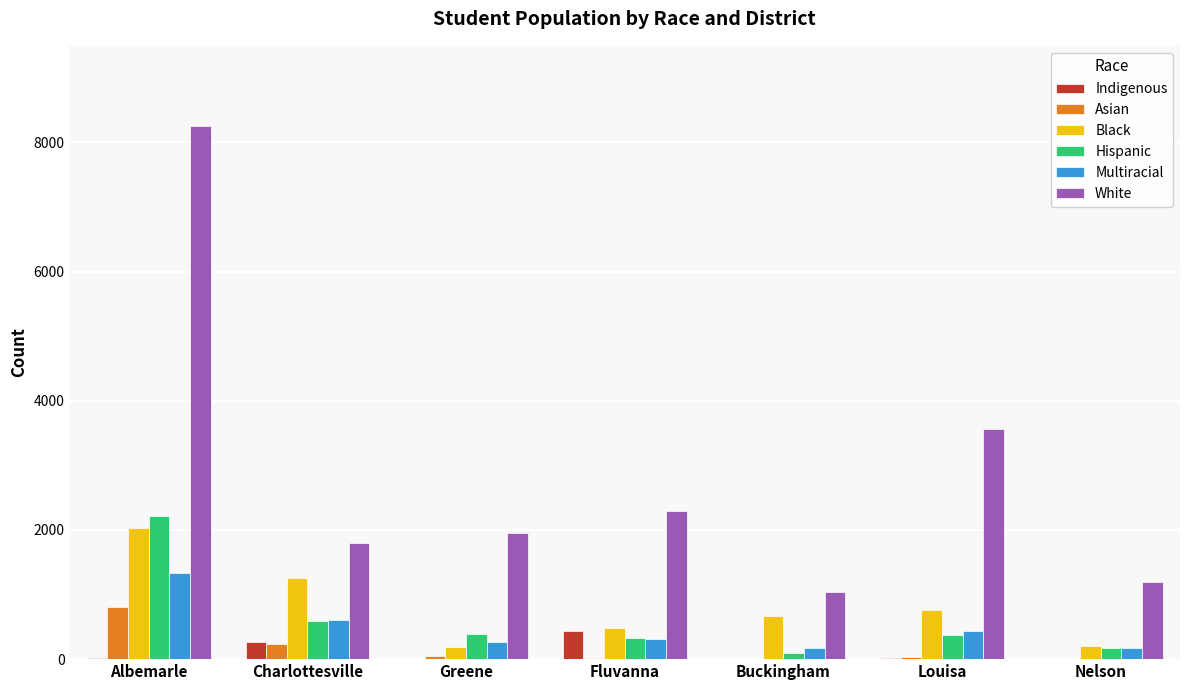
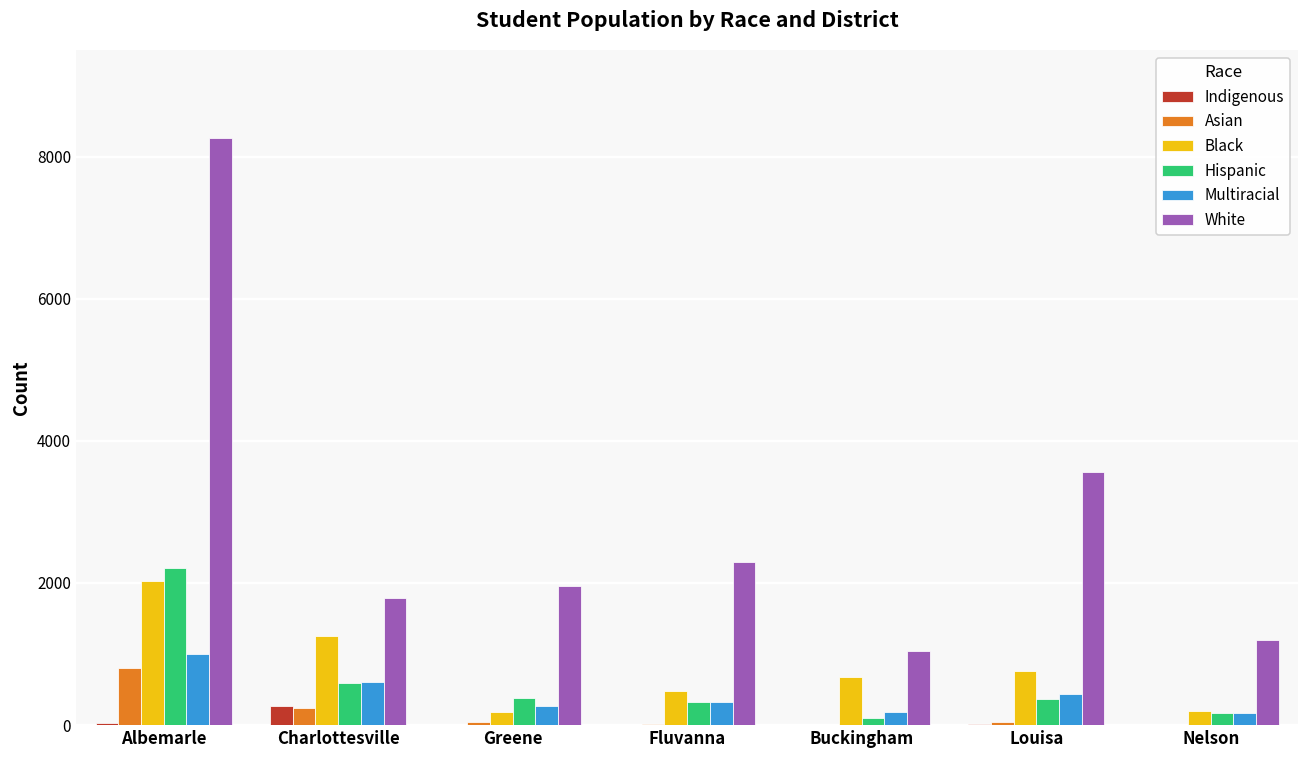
Multiracial, Albemarle: 1300 -> 1000
Indigenous, Fluvanna: 400 -> 0
